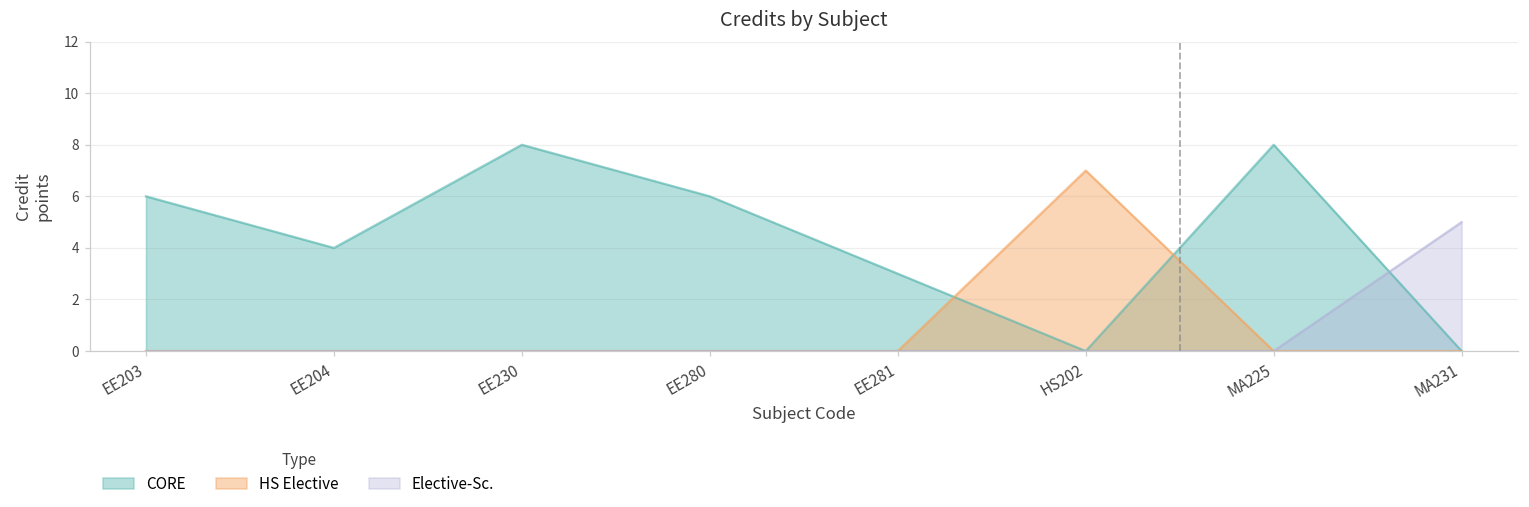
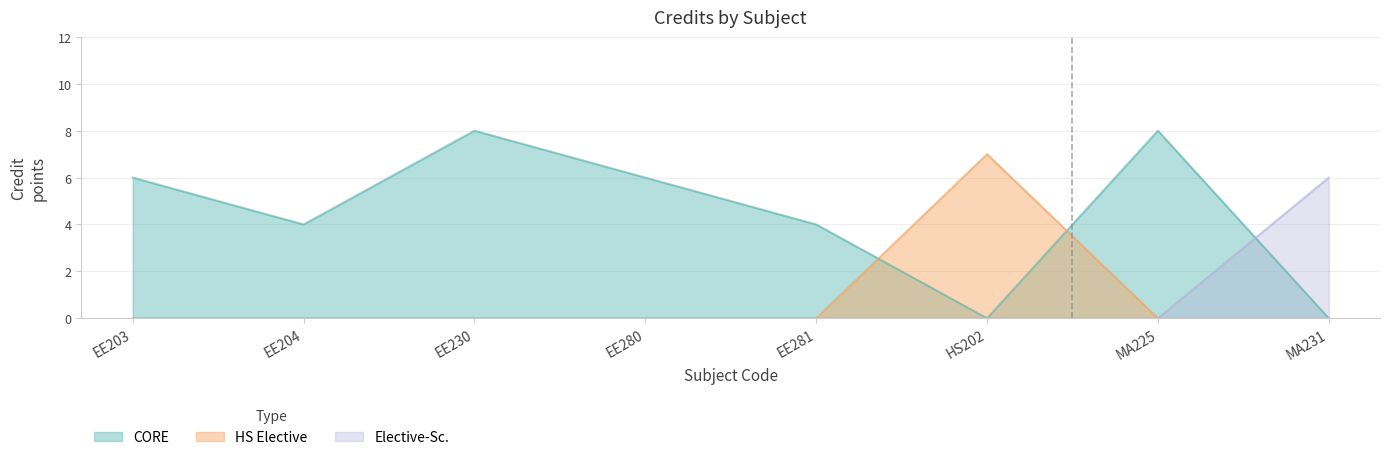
CORE, EE281: 3 -> 4
Elective-Sc., MA231: 5 -> 6
